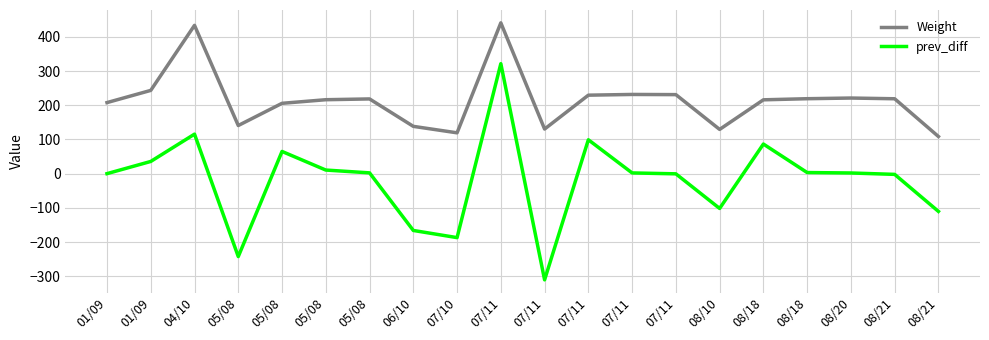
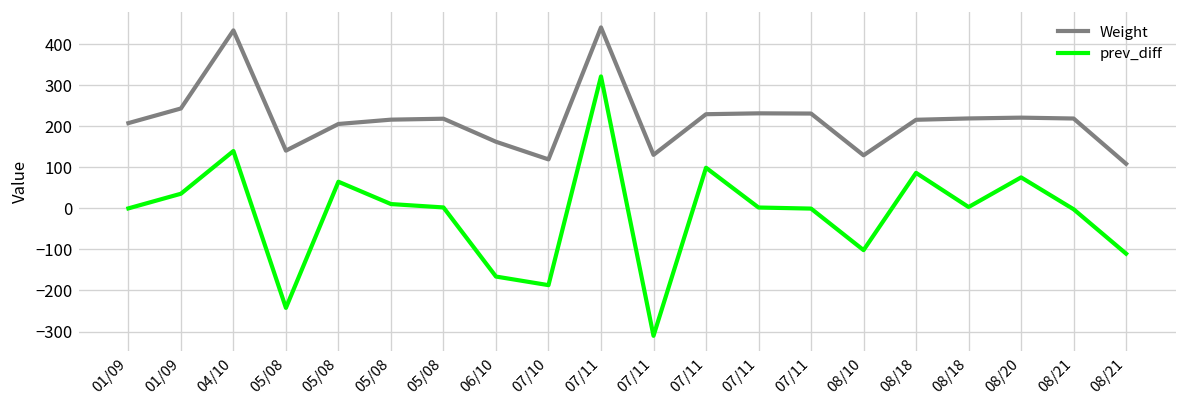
prev_diff, 04/10: 120 -> 140
Weight, 06/10: 140 -> 160
prev_diff, 08/20: 0 -> 80
